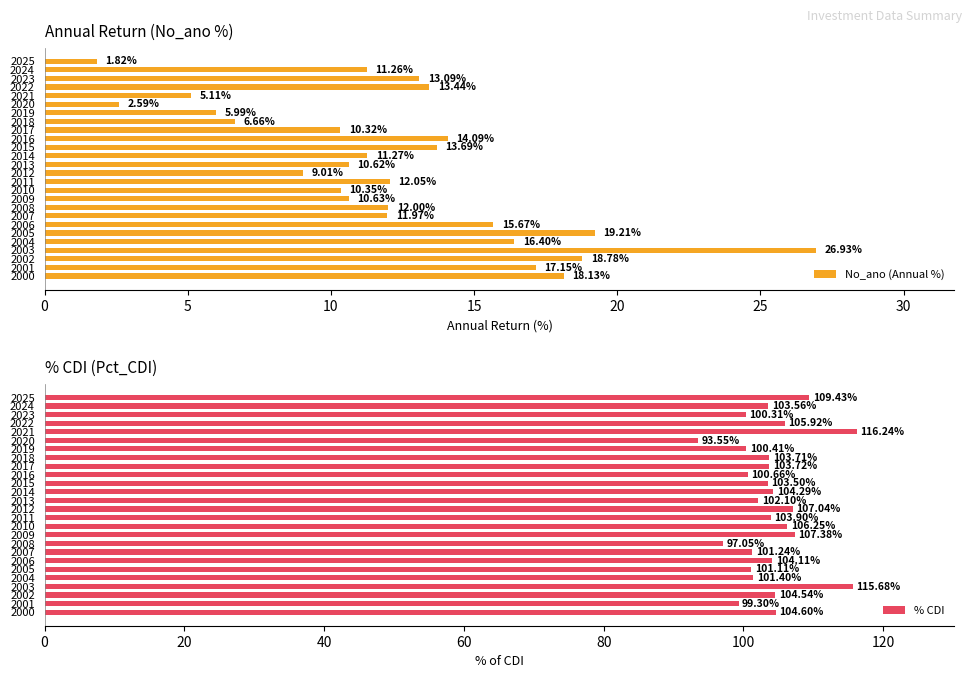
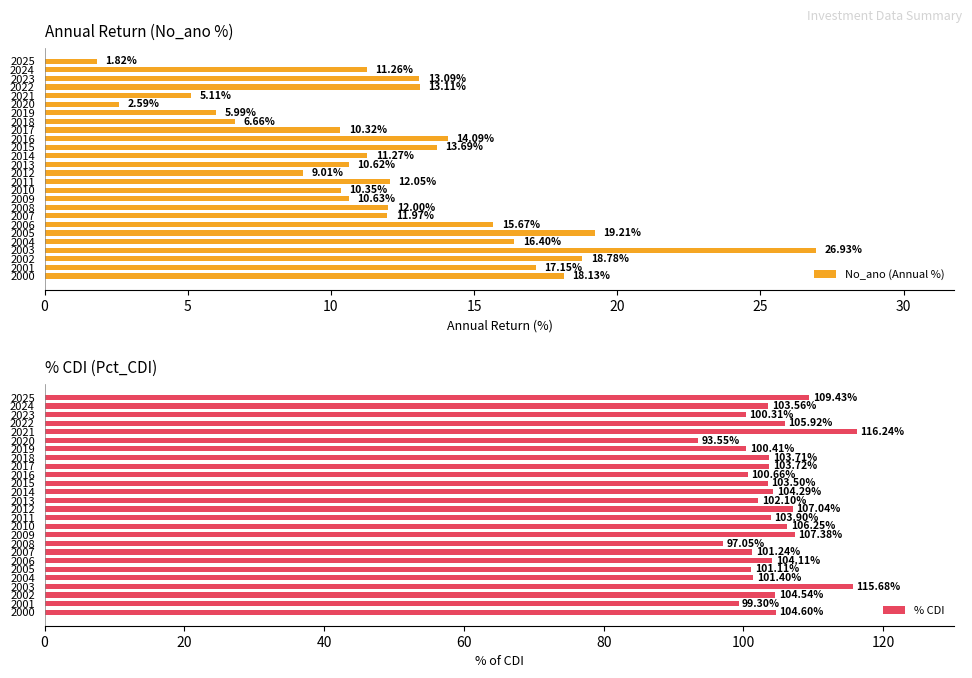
Annual Return (No_ano %), 2022: 13.44% -> 13.11%
